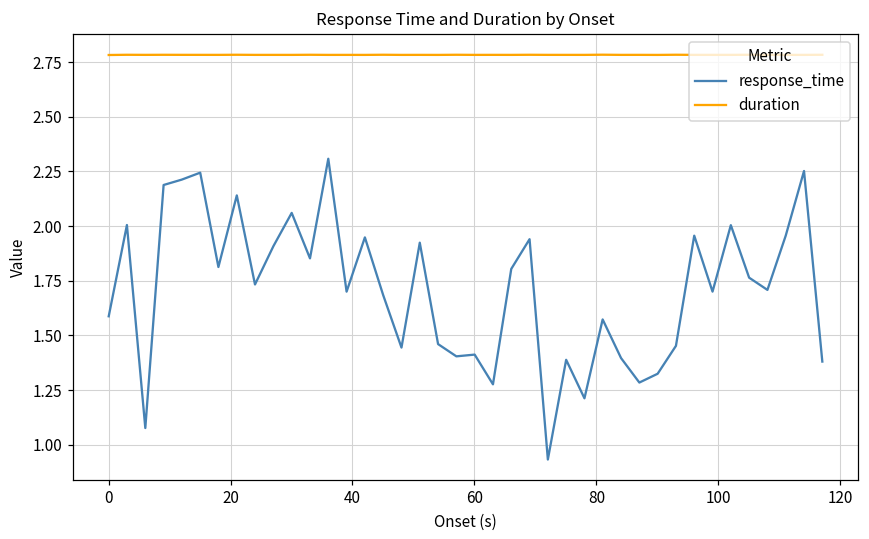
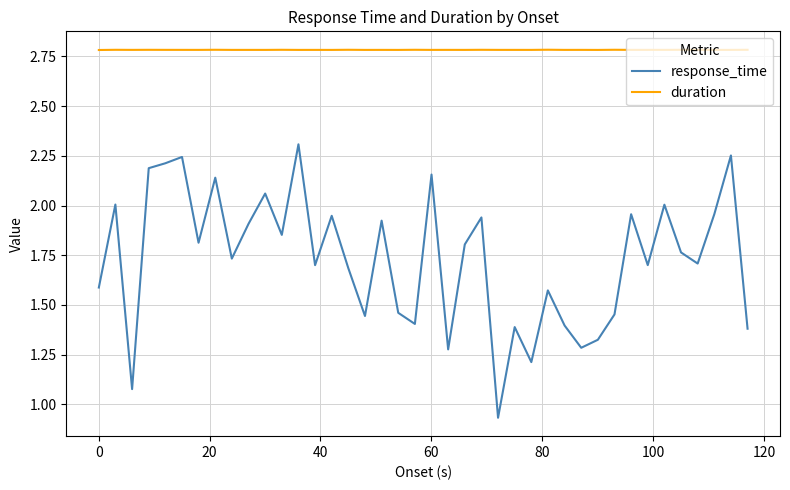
response_time, 60: 1.41 -> 2.16
